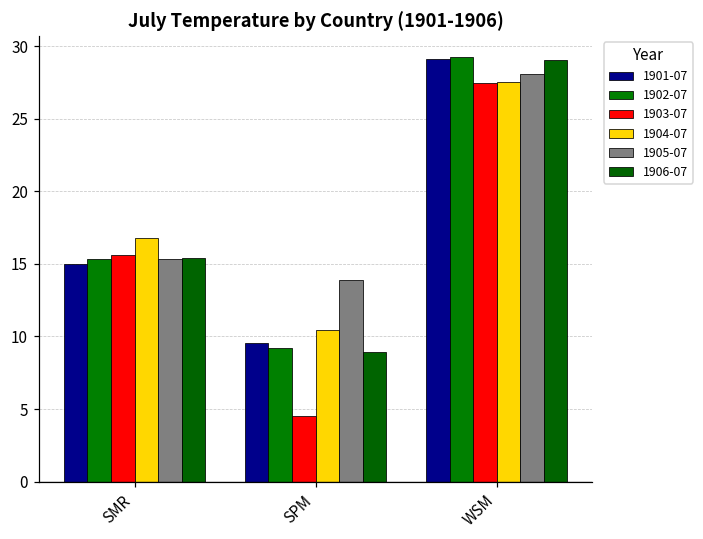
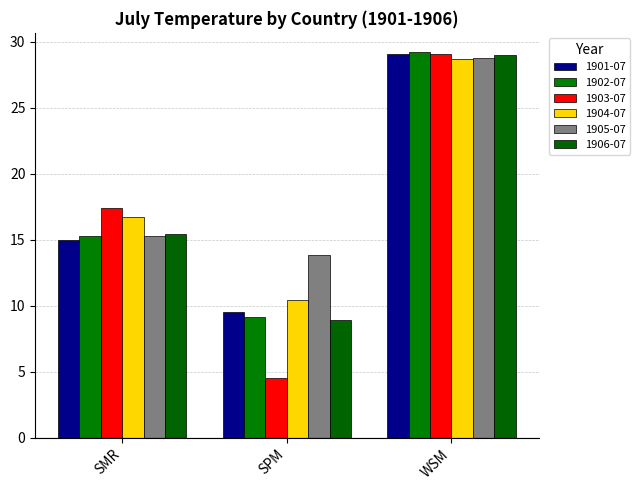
1903-07, SMR: 15.6 -> 17.4
1903-07, WSM: 27.5 -> 29.1
1904-07, WSM: 27.5 -> 28.7
1905-07, WSM: 28.1 -> 28.8
